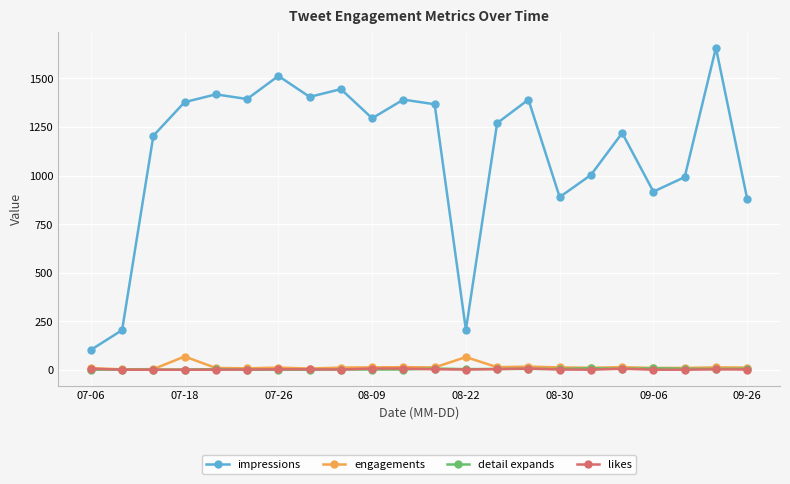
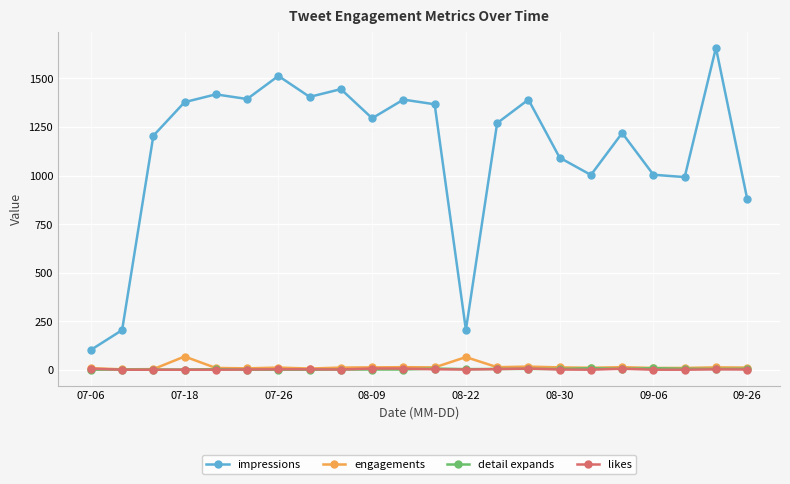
impressions, 08-30: 890 -> 1090
impressions, 09-06: 920 -> 1000
